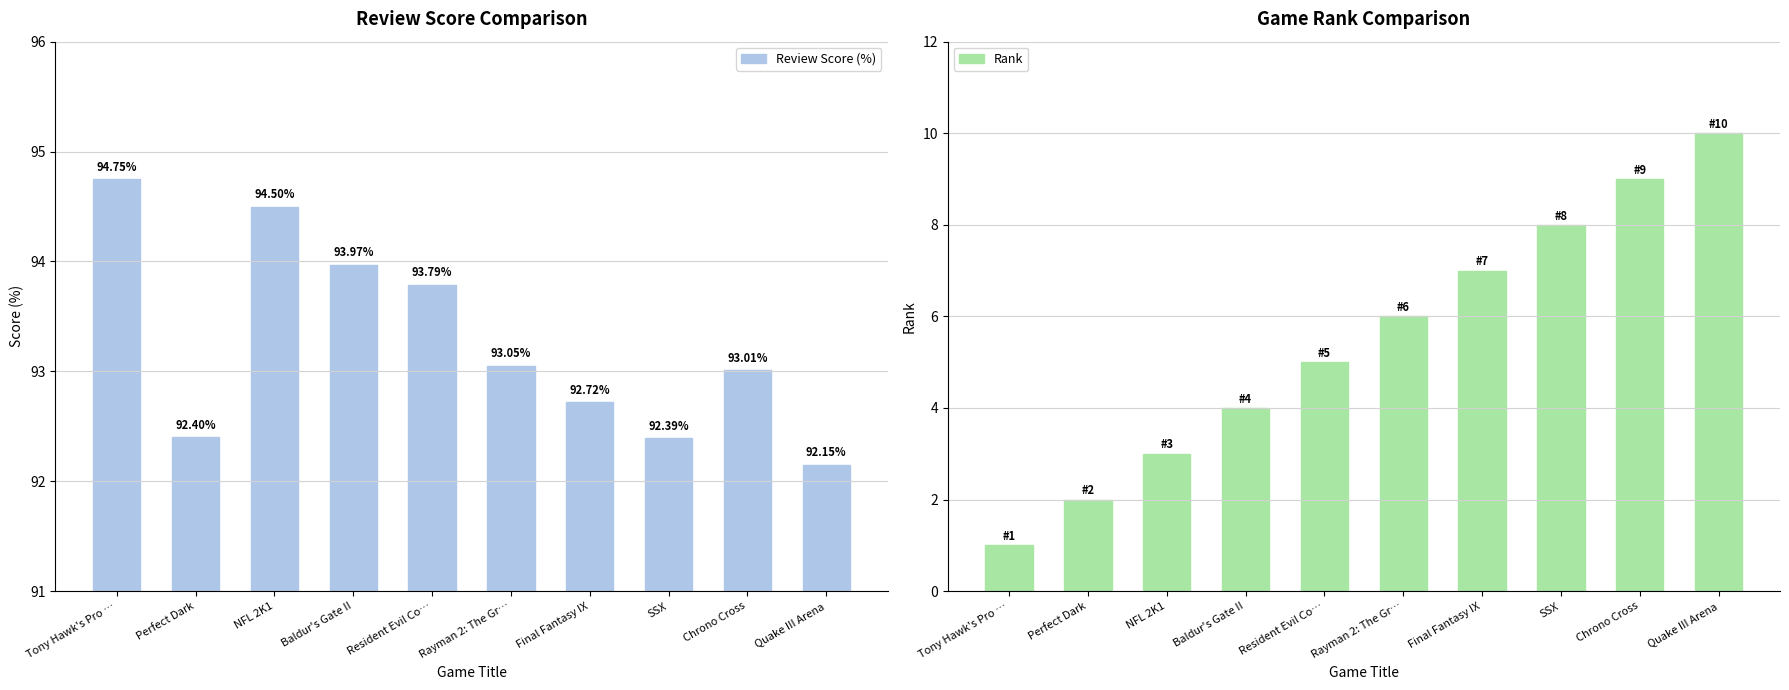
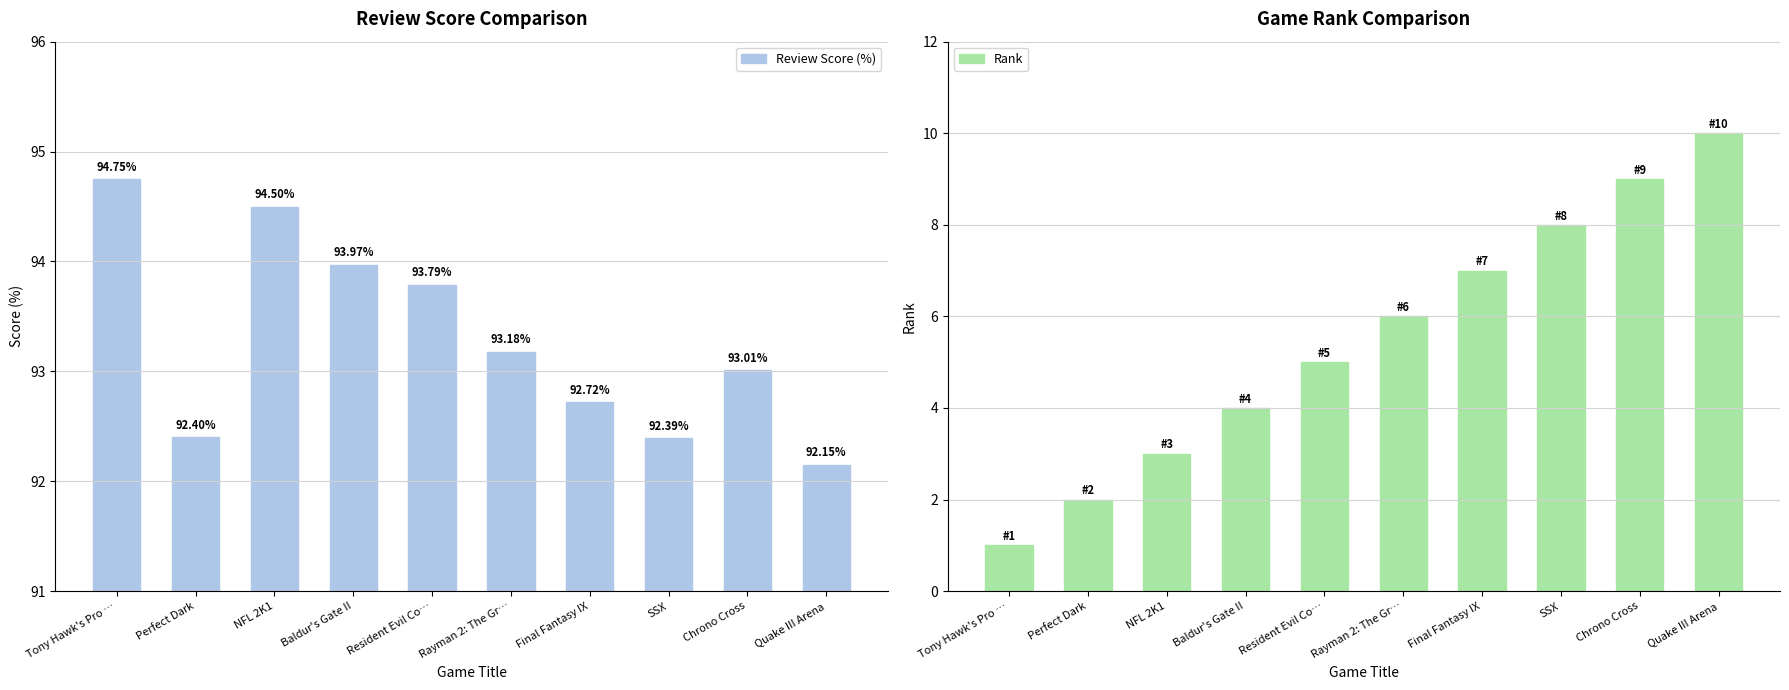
Review Score Comparison, Rayman 2: The Gr…: 93.05% -> 93.18%
